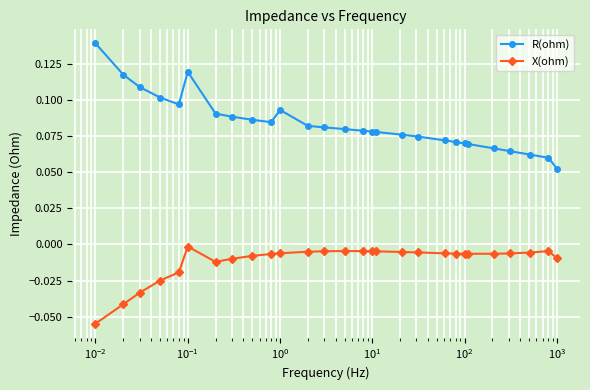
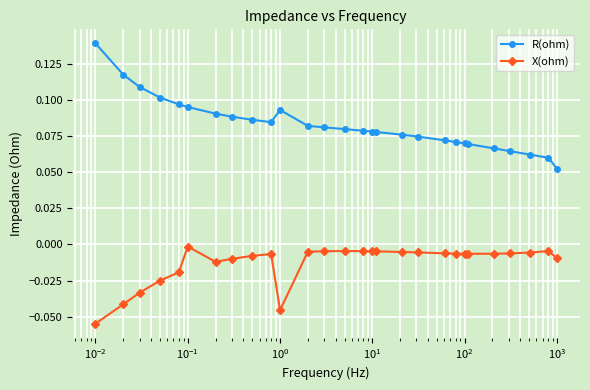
R(ohm), 10^-1: 0.119 -> 0.095
X(ohm), 10^0: -0.006 -> -0.045
